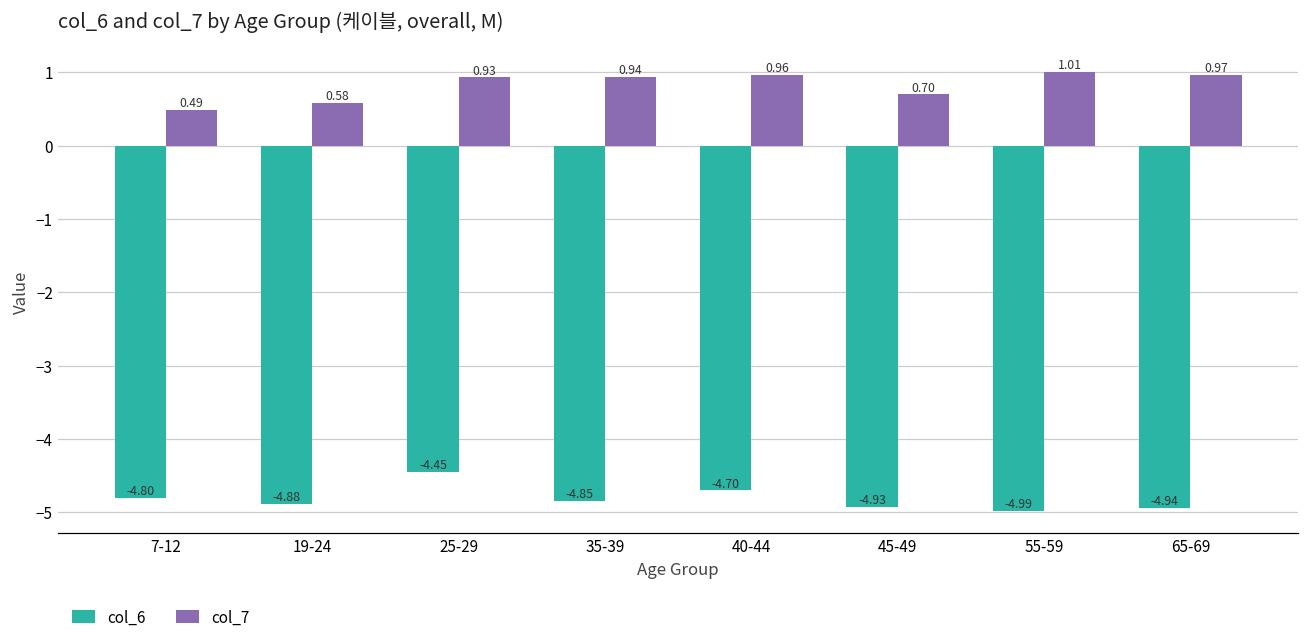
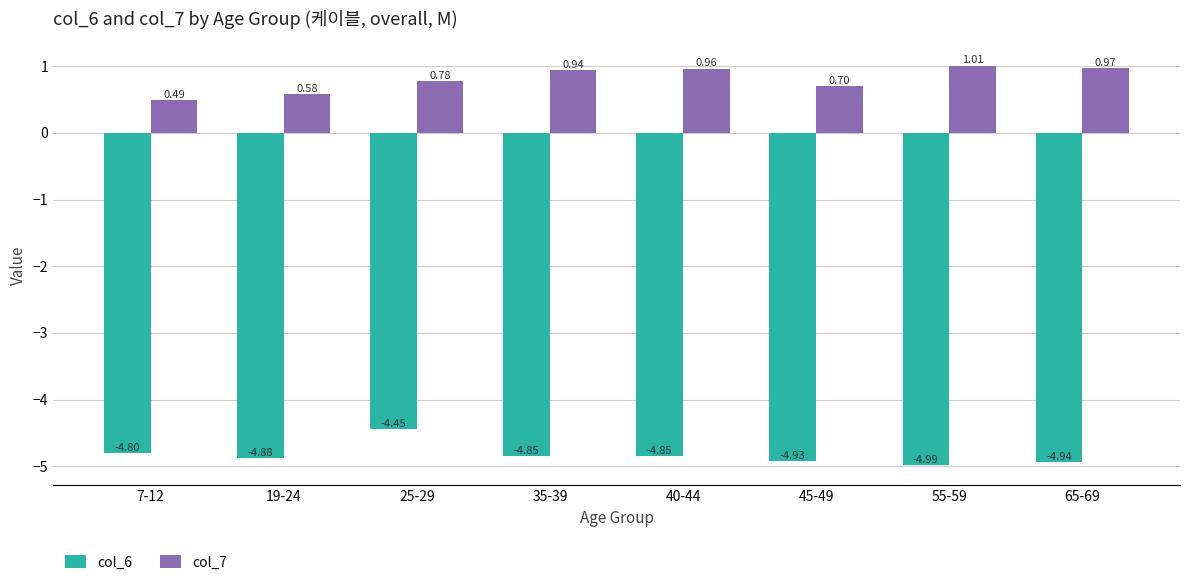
col_7, 25-29: 0.93 -> 0.78
col_6, 40-44: -4.70 -> -4.85
